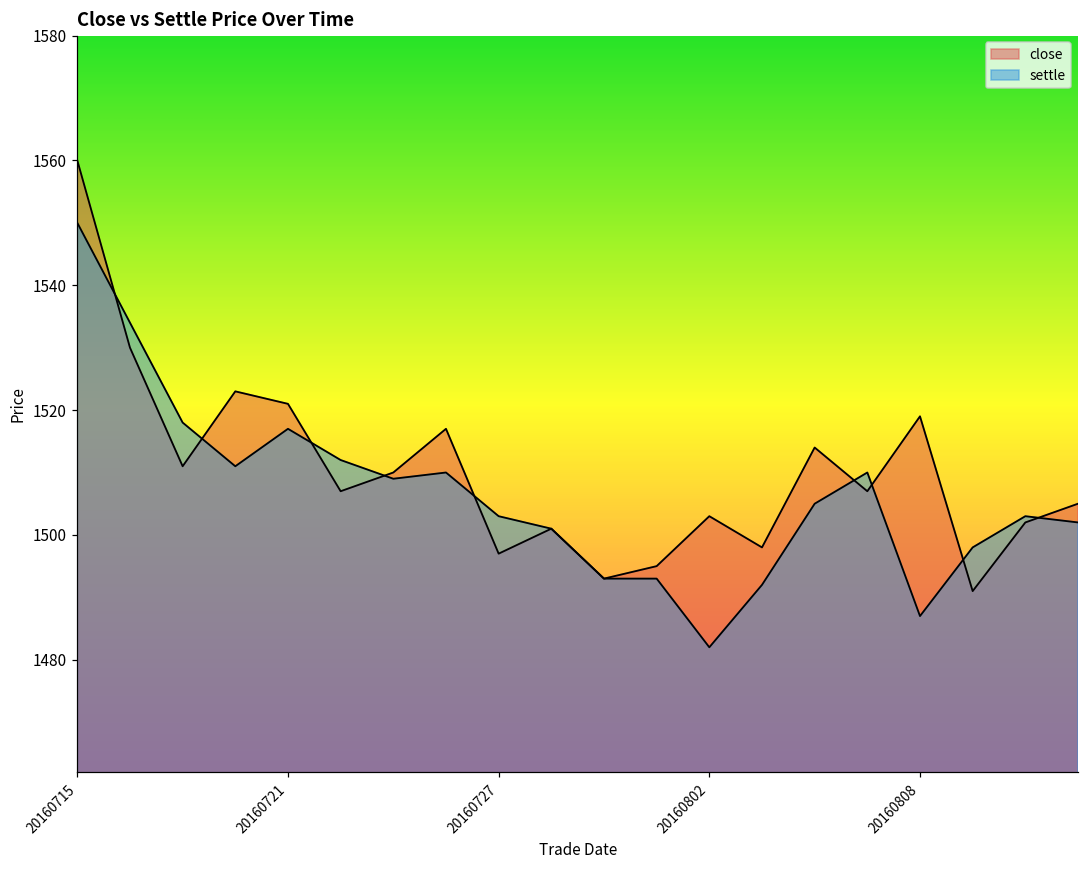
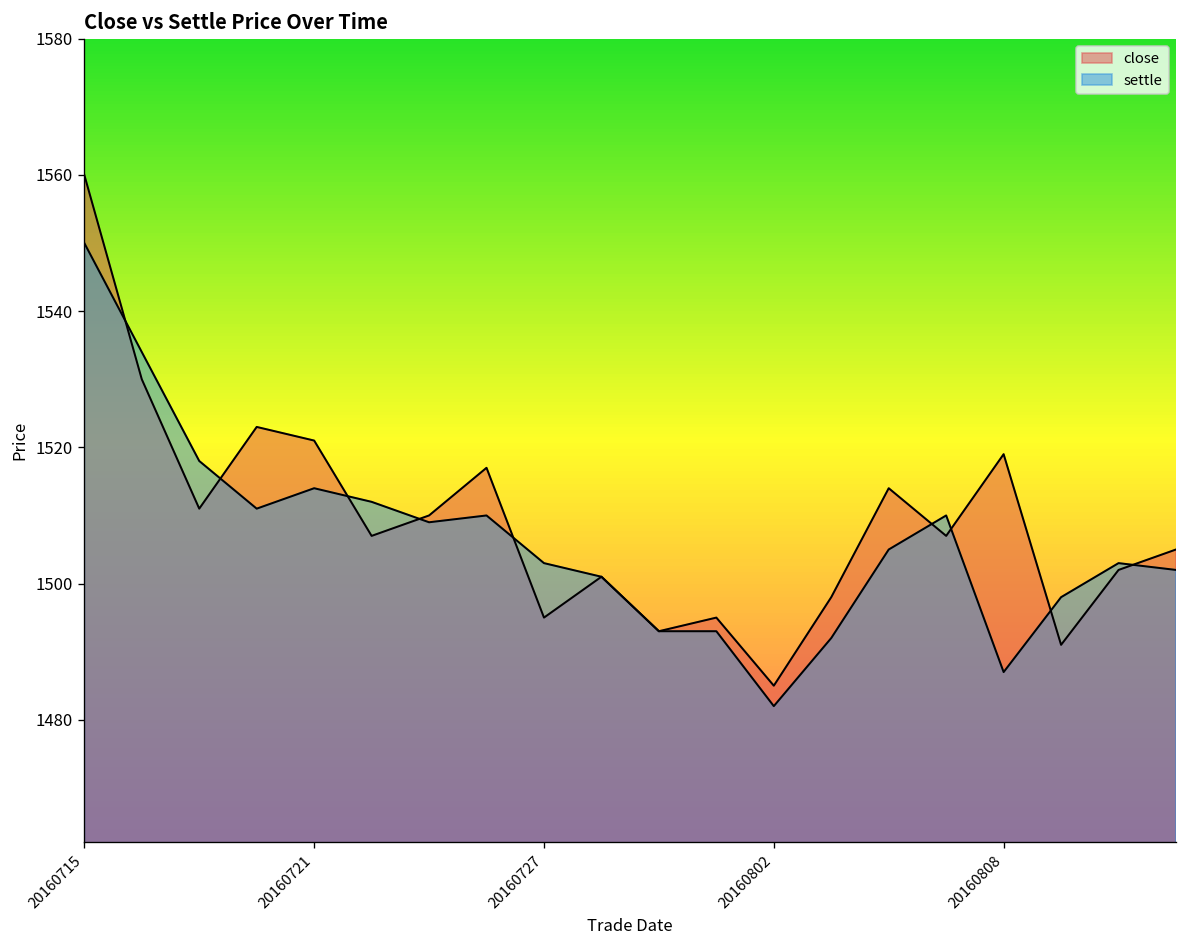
settle, 20160721: 1517 -> 1514
close, 20160727: 1497 -> 1495
close, 20160802: 1503 -> 1485
